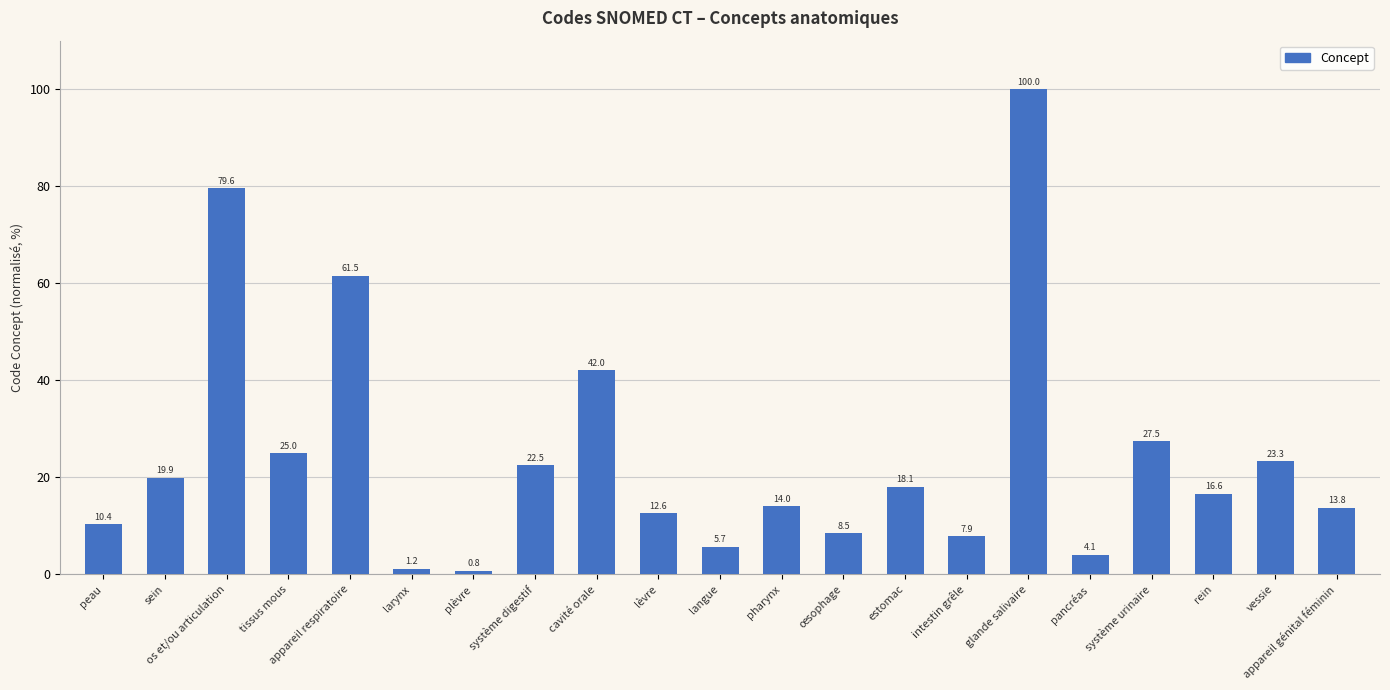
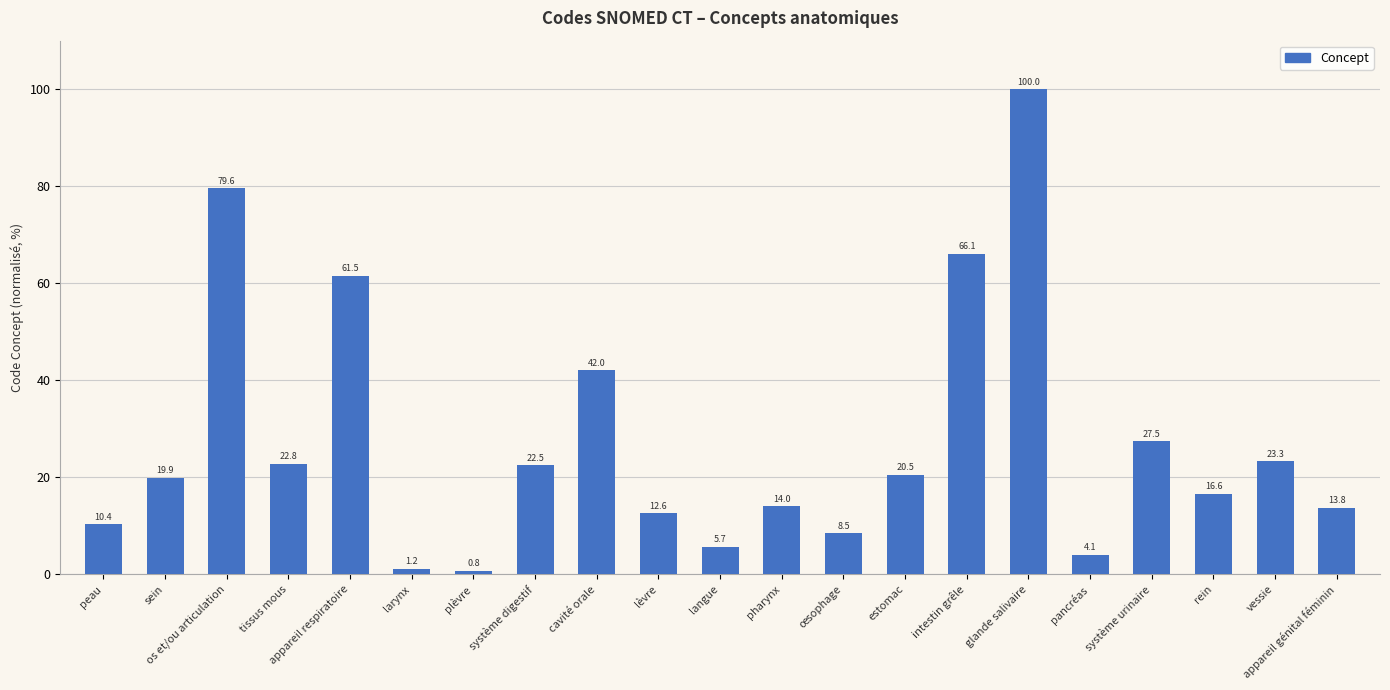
tissus mous: 25.0 -> 22.8
estomac: 18.1 -> 20.5
intestin grêle: 7.9 -> 66.1
